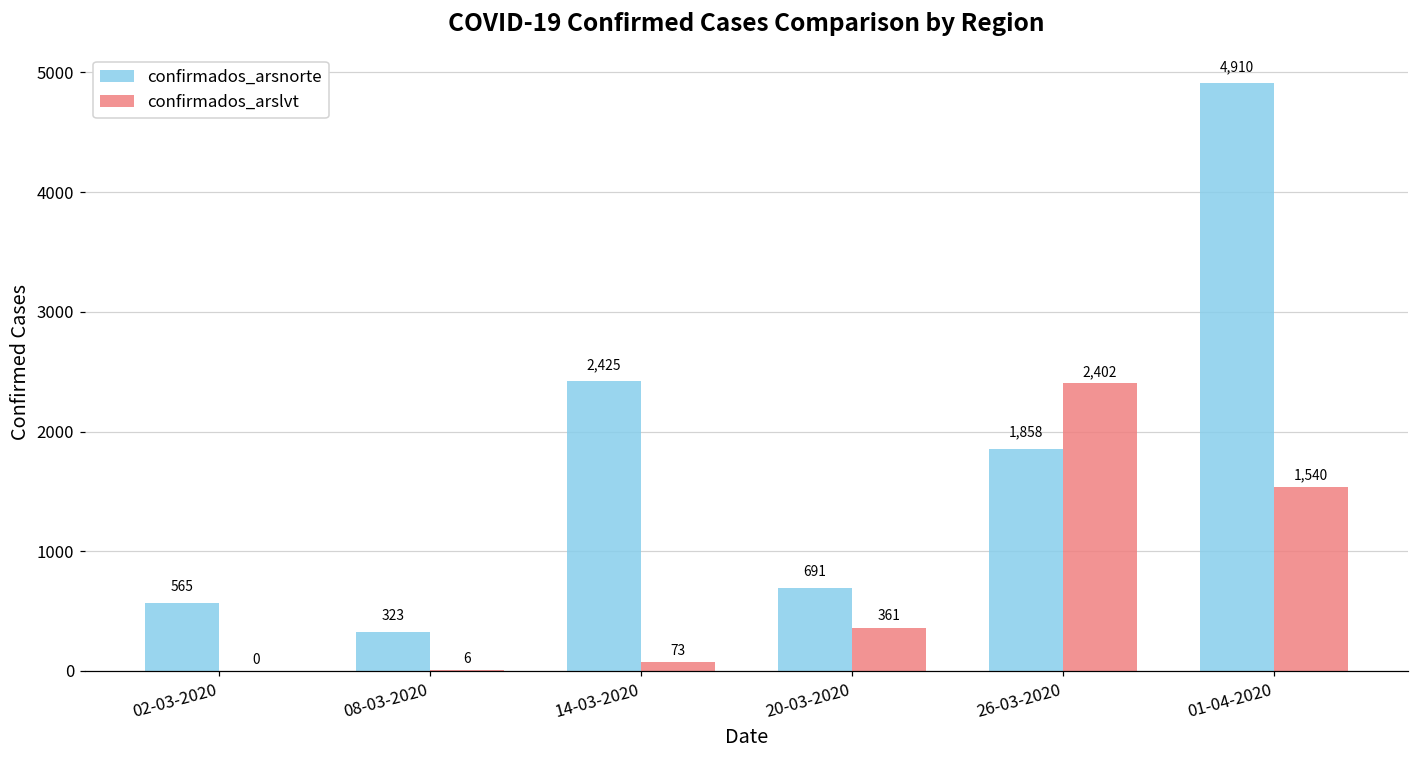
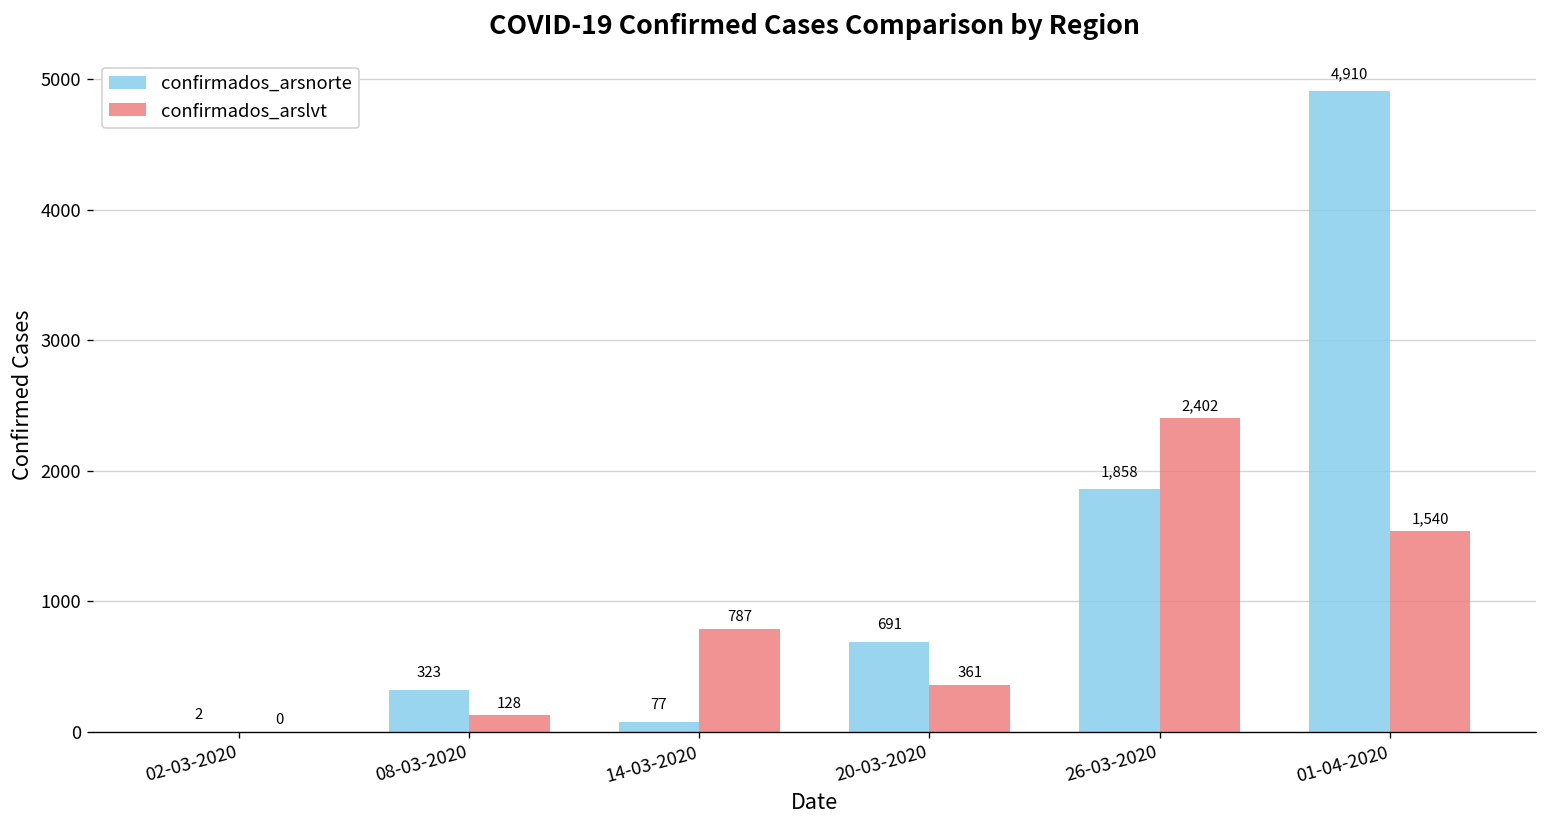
confirmados_arsnorte, 02-03-2020: 565 -> 2
confirmados_arslvt, 08-03-2020: 6 -> 128
confirmados_arsnorte, 14-03-2020: 2,425 -> 77
confirmados_arslvt, 14-03-2020: 73 -> 787
